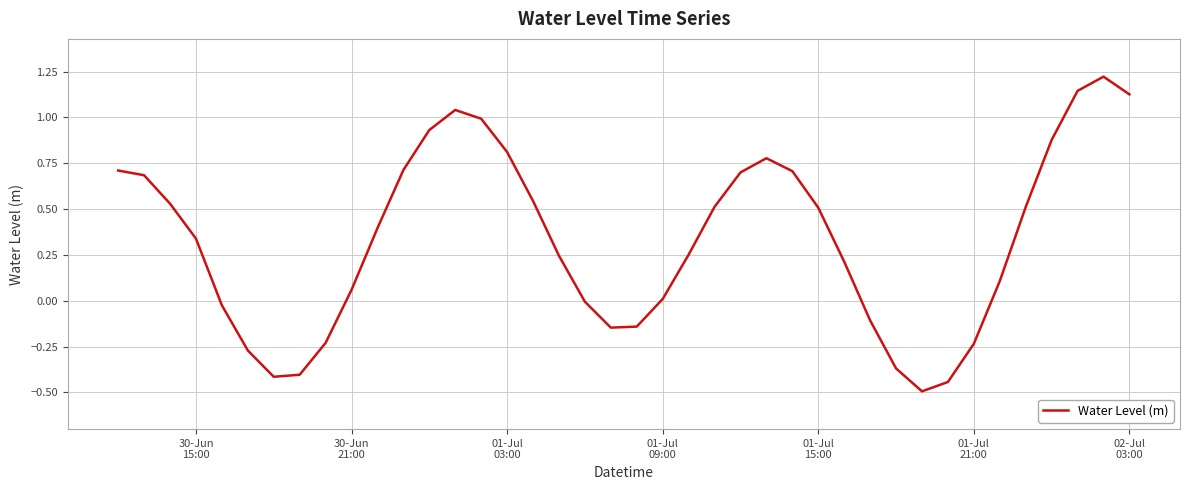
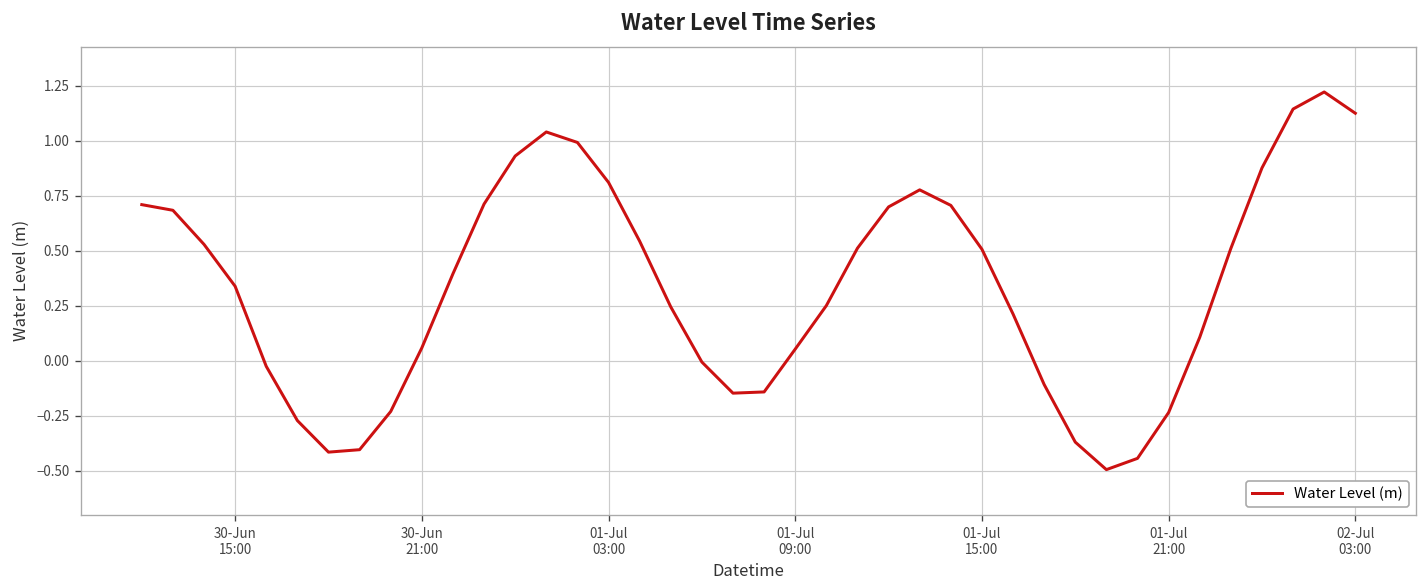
01-Jul 09:00: 0.01 -> 0.05
